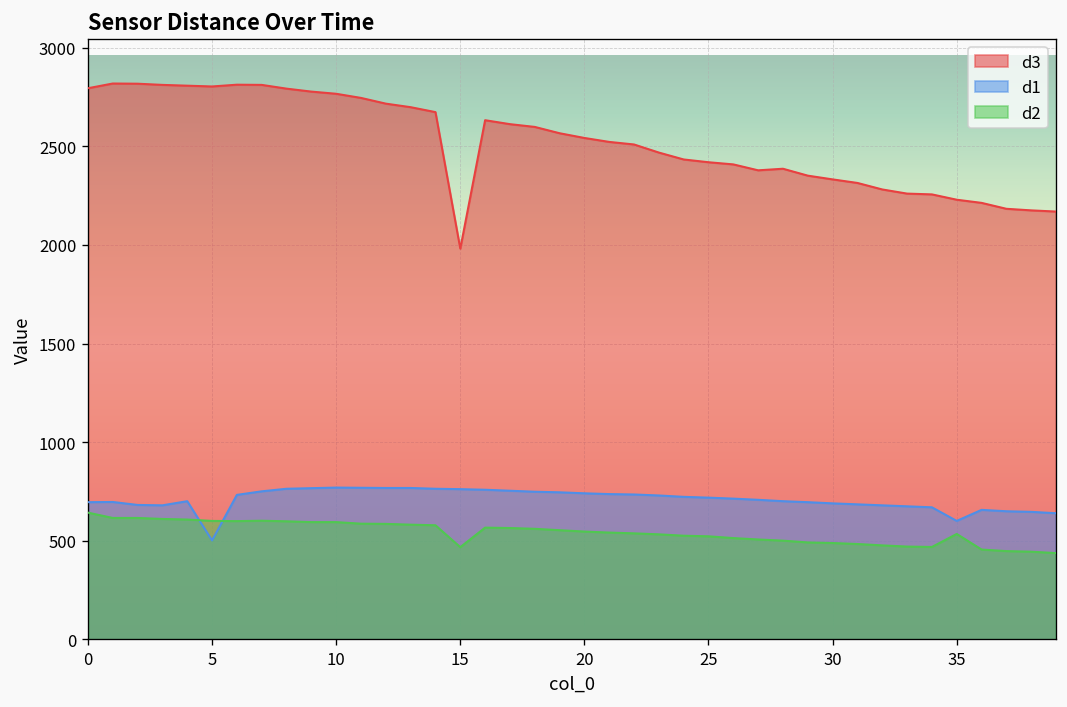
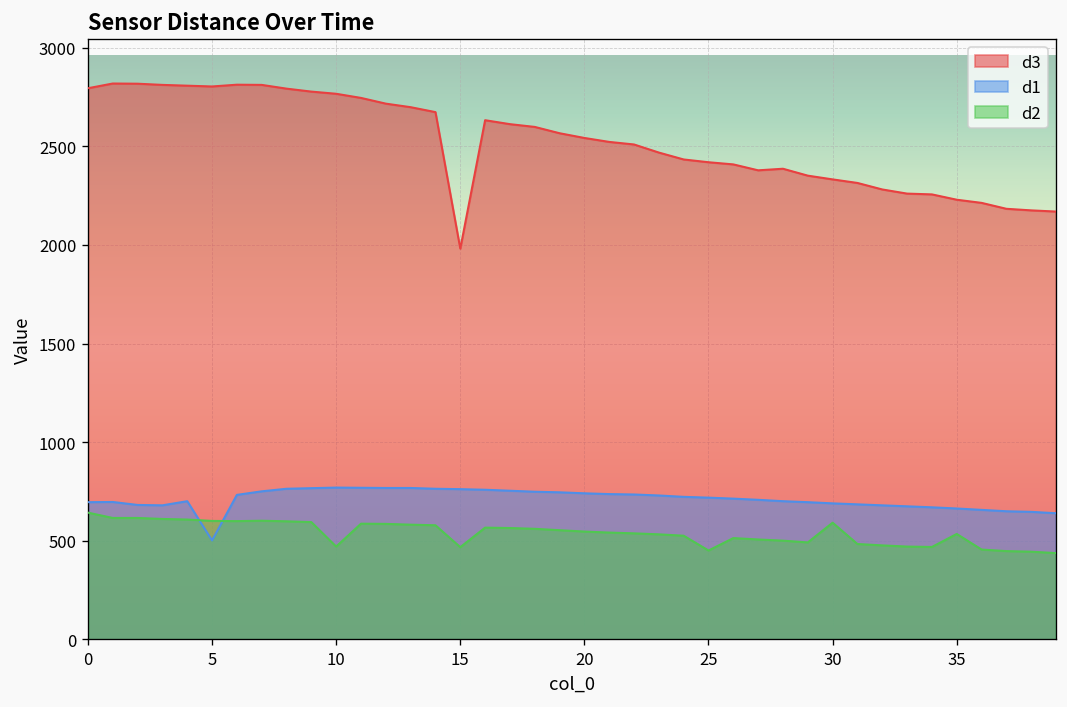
d2, 10: 600 -> 470
d2, 25: 520 -> 450
d2, 30: 490 -> 590
d1, 35: 600 -> 660
